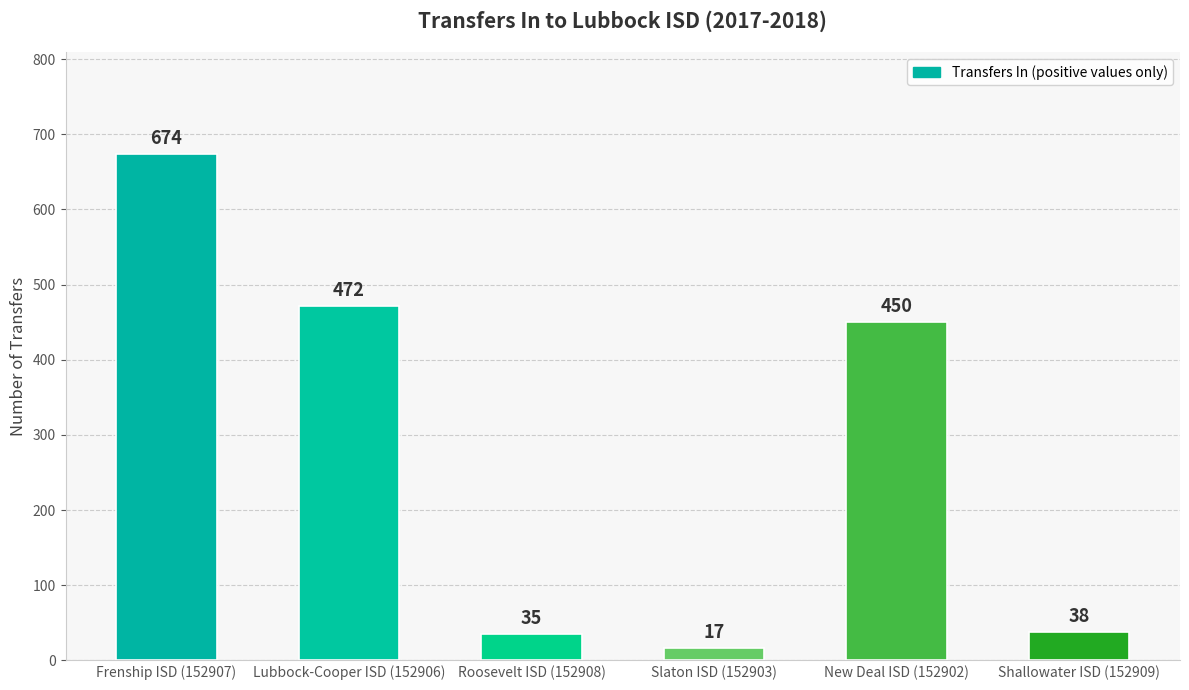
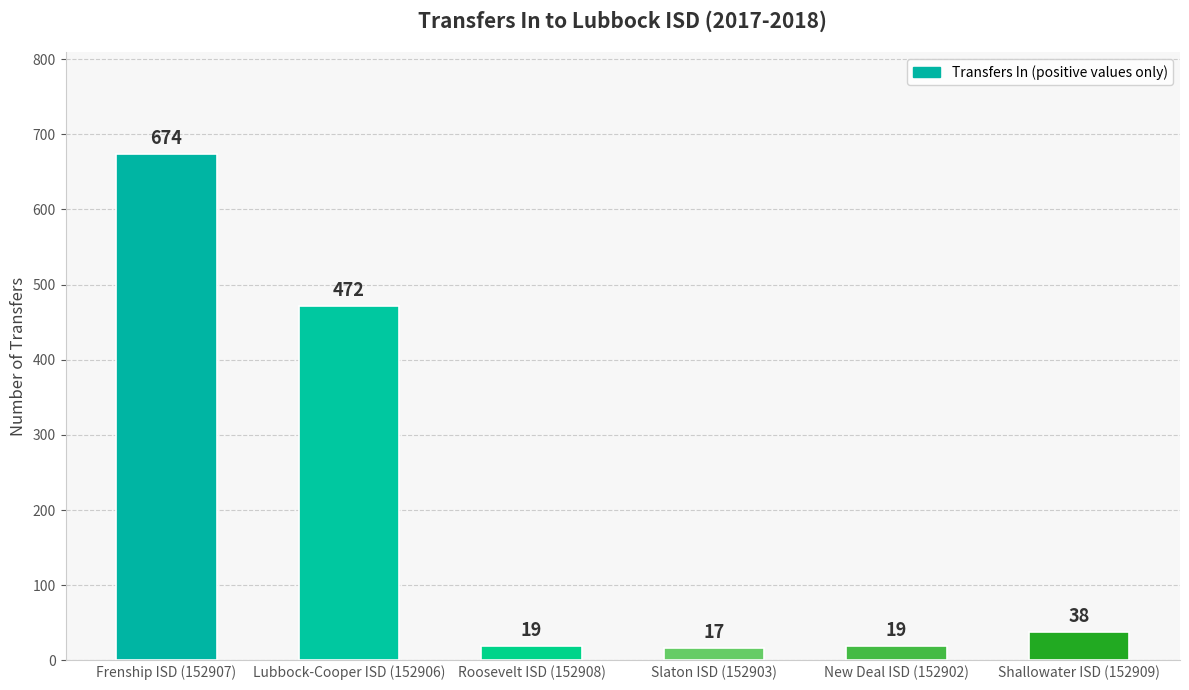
Roosevelt ISD (152908): 35 -> 19
New Deal ISD (152902): 450 -> 19
